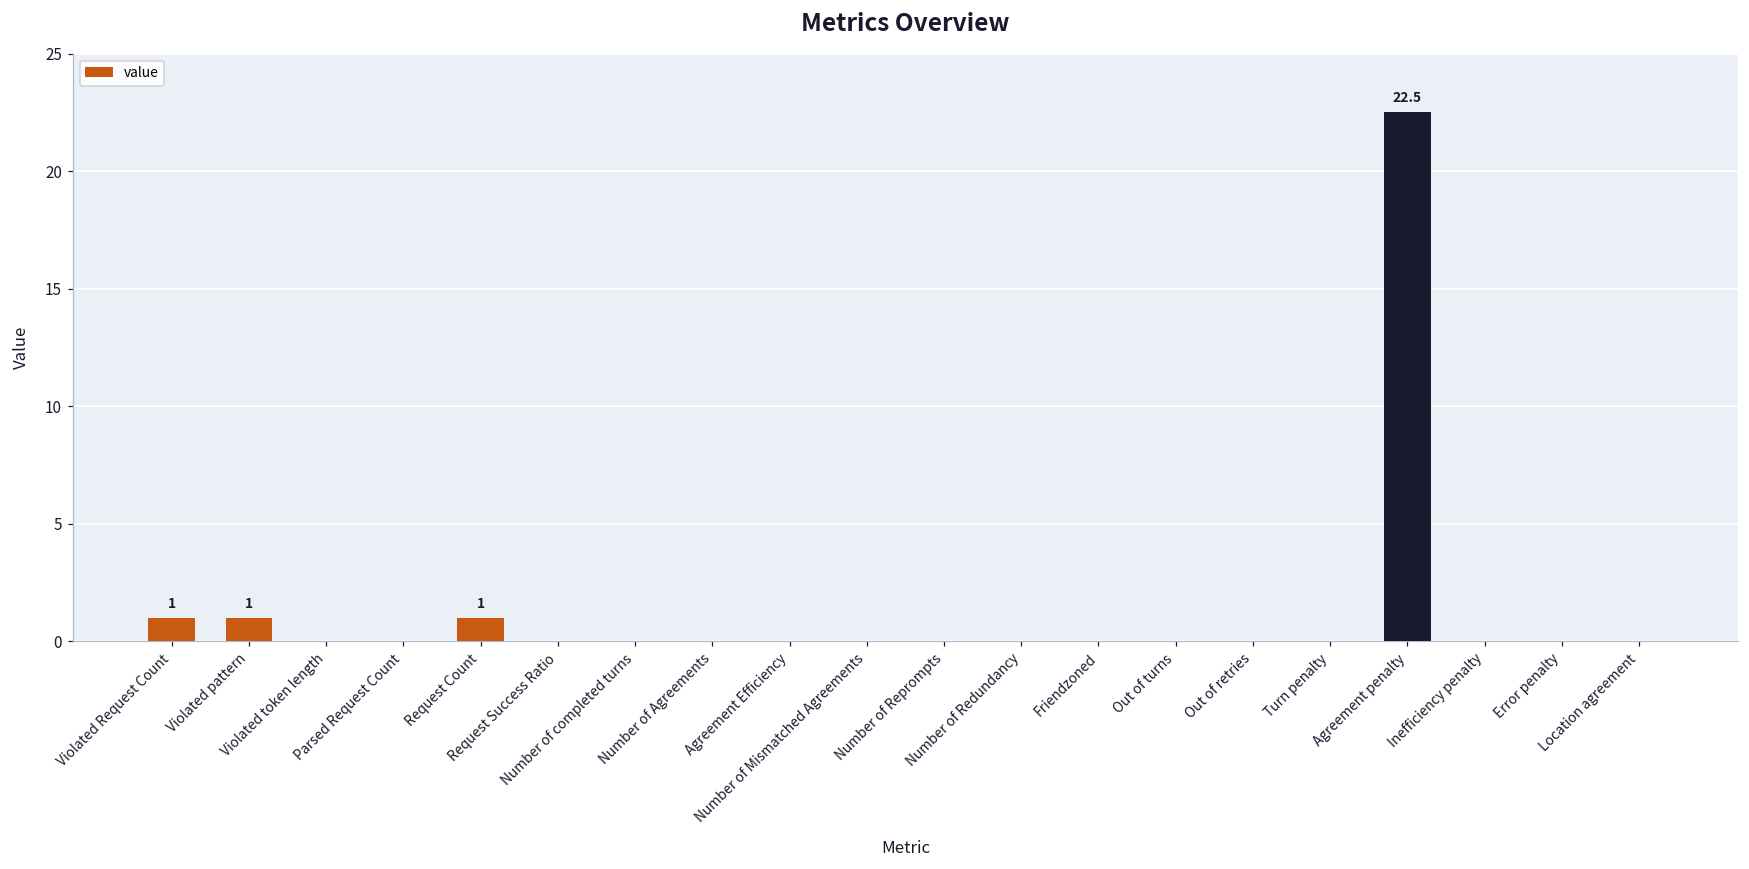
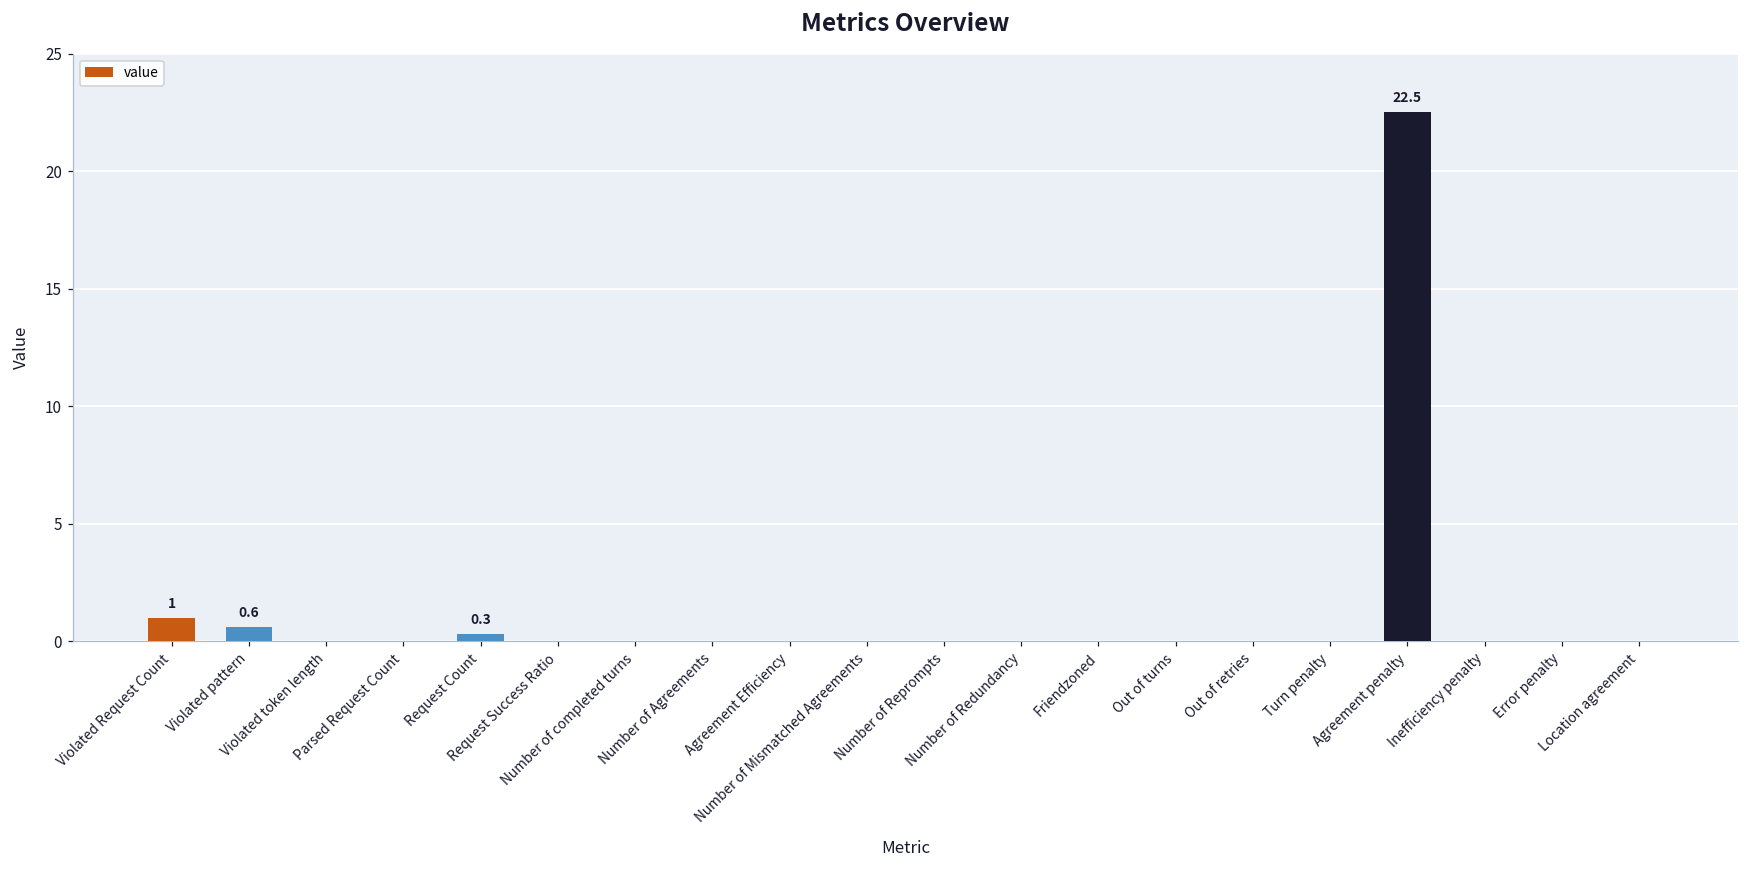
Violated pattern: 1 -> 0.6
Request Count: 1 -> 0.3
